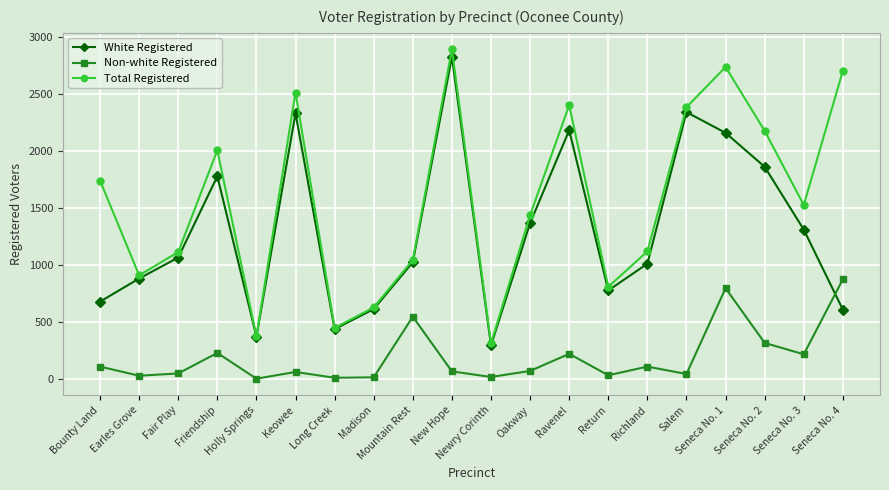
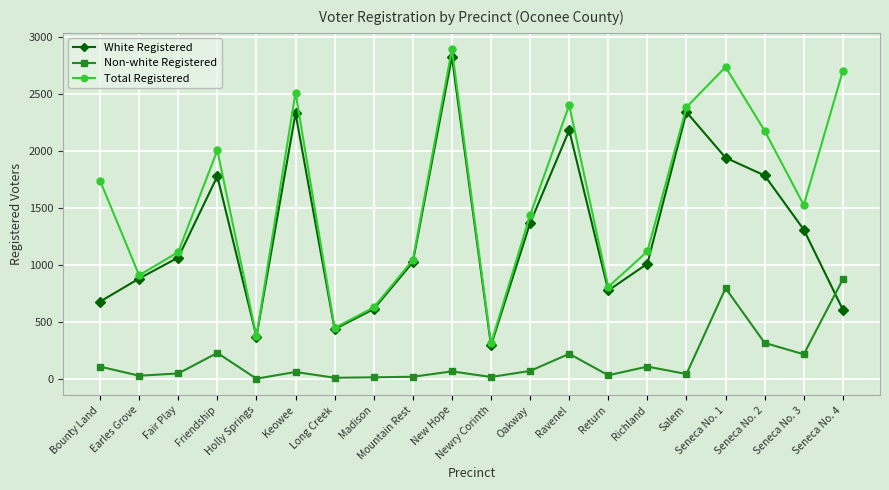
Non-white Registered, Mountain Rest: 550 -> 20
White Registered, Seneca No. 1: 2160 -> 1940
White Registered, Seneca No. 2: 1860 -> 1790
